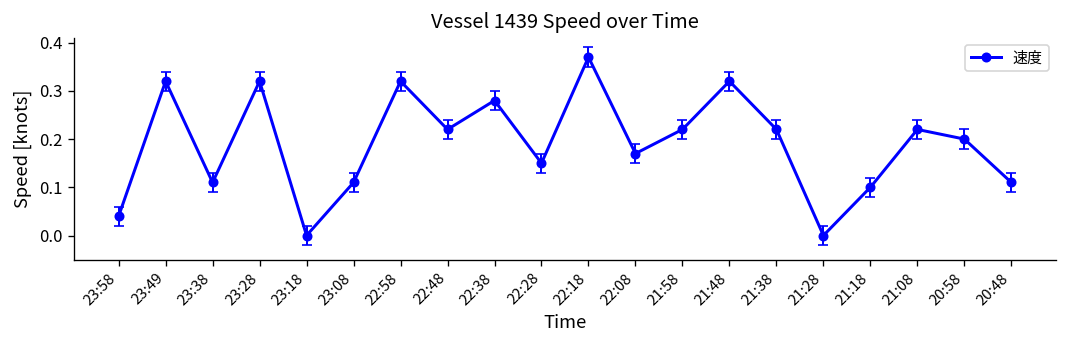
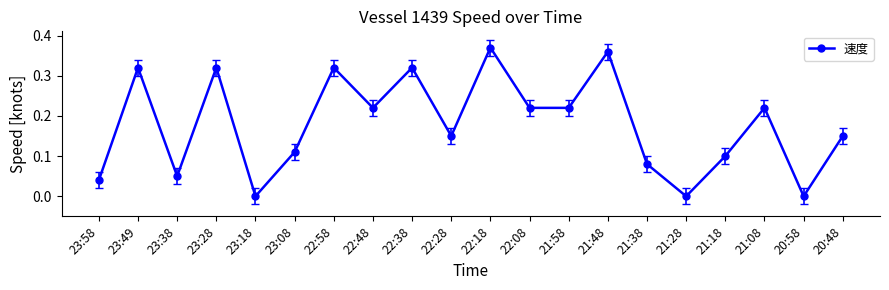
速度, 23:38: 0.11 -> 0.05
速度, 22:38: 0.28 -> 0.32
速度, 22:08: 0.17 -> 0.22
速度, 21:48: 0.32 -> 0.36
速度, 21:38: 0.22 -> 0.08
速度, 20:58: 0.2 -> 0.0
速度, 20:48: 0.11 -> 0.15
